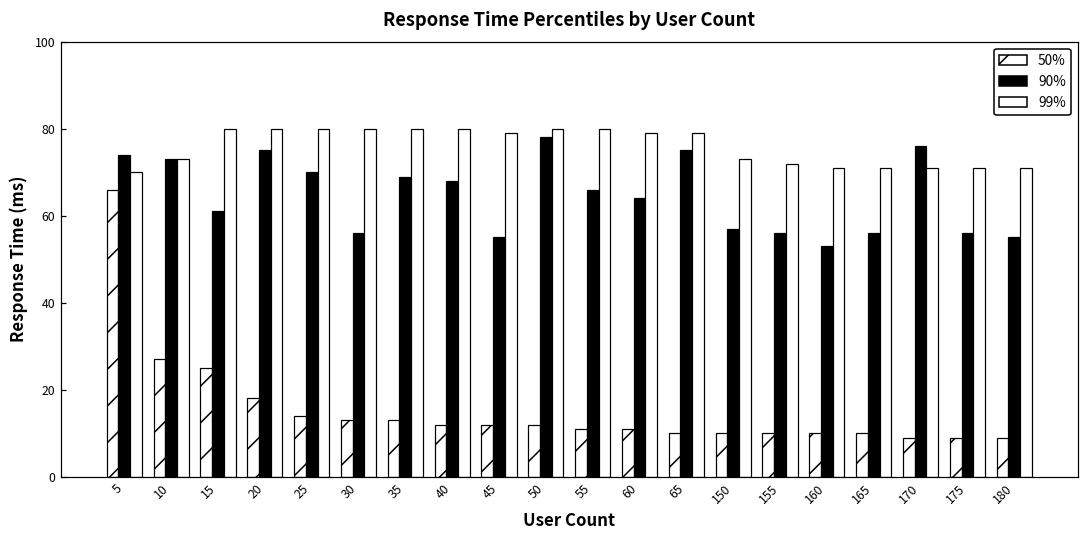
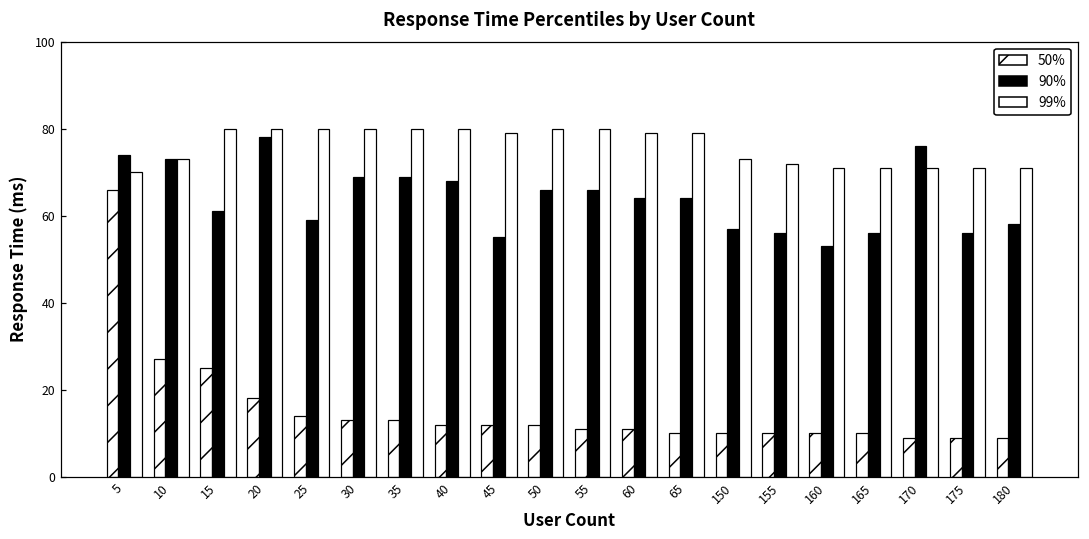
90%, 20: 75 -> 78
90%, 25: 70 -> 59
90%, 30: 56 -> 69
90%, 50: 78 -> 66
90%, 65: 75 -> 64
90%, 180: 55 -> 58
